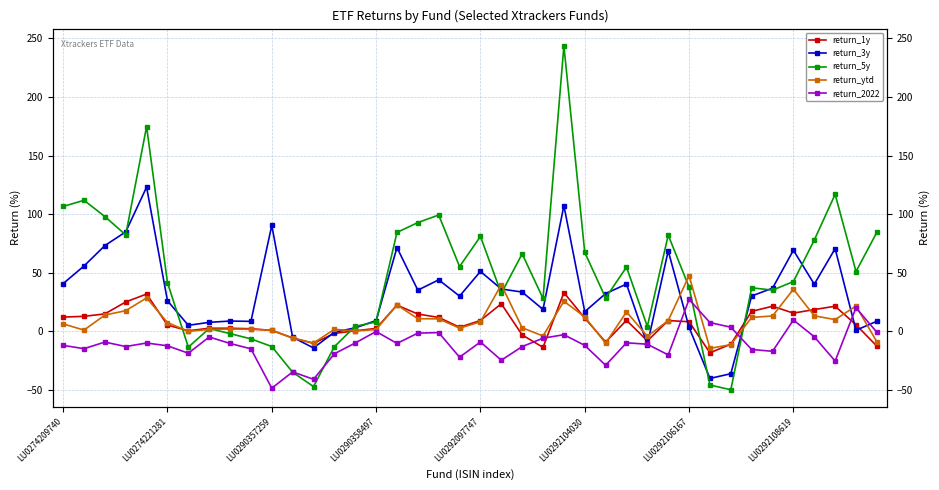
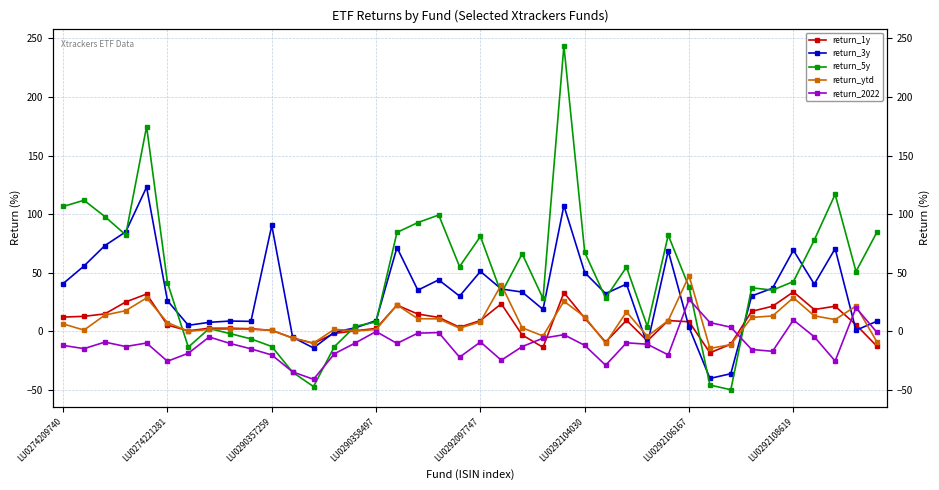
return_2022, LU0274221281: -12 -> -25
return_2022, LU0290357259: -48 -> -20
return_3y, LU0292104030: 17 -> 50
return_1y, LU0292108619: 16 -> 34
return_ytd, LU0292108619: 36 -> 29
